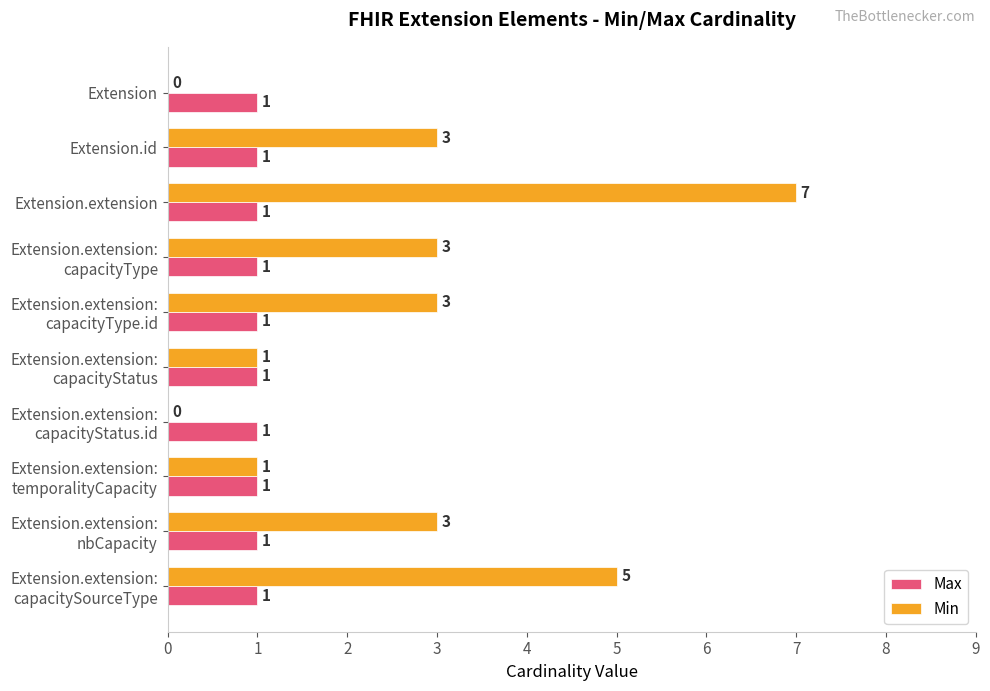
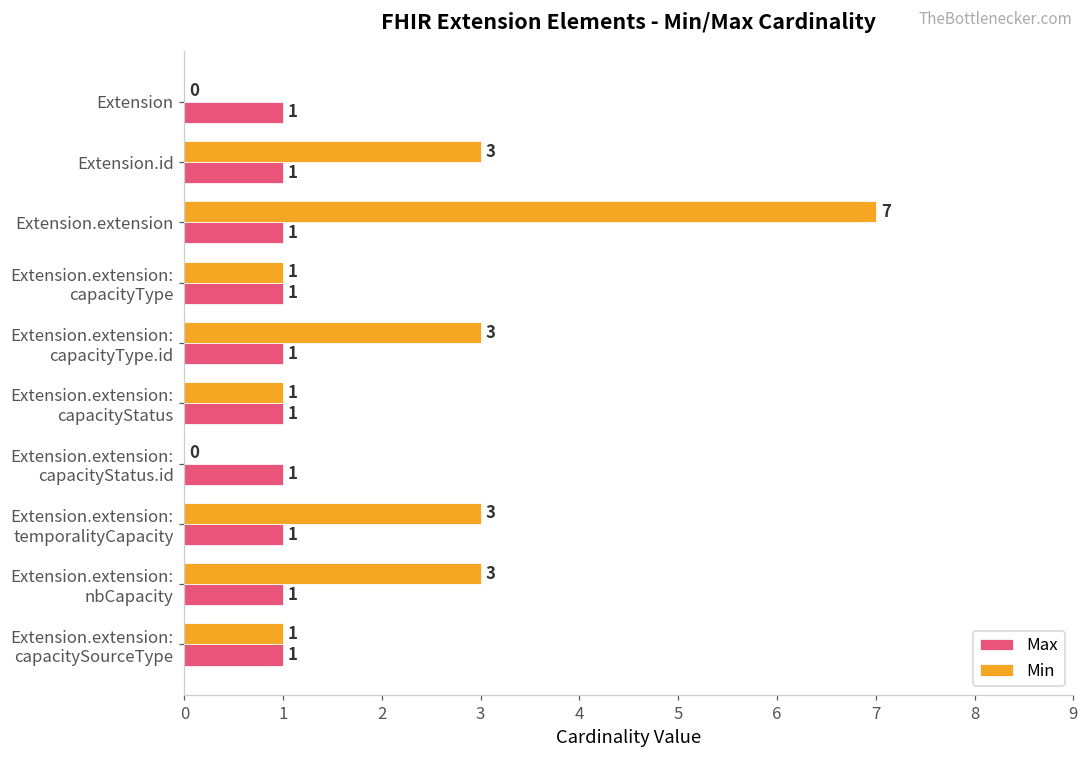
Min, Extension.extension: capacityType: 3 -> 1
Min, Extension.extension: temporalityCapacity: 1 -> 3
Min, Extension.extension: capacitySourceType: 5 -> 1
